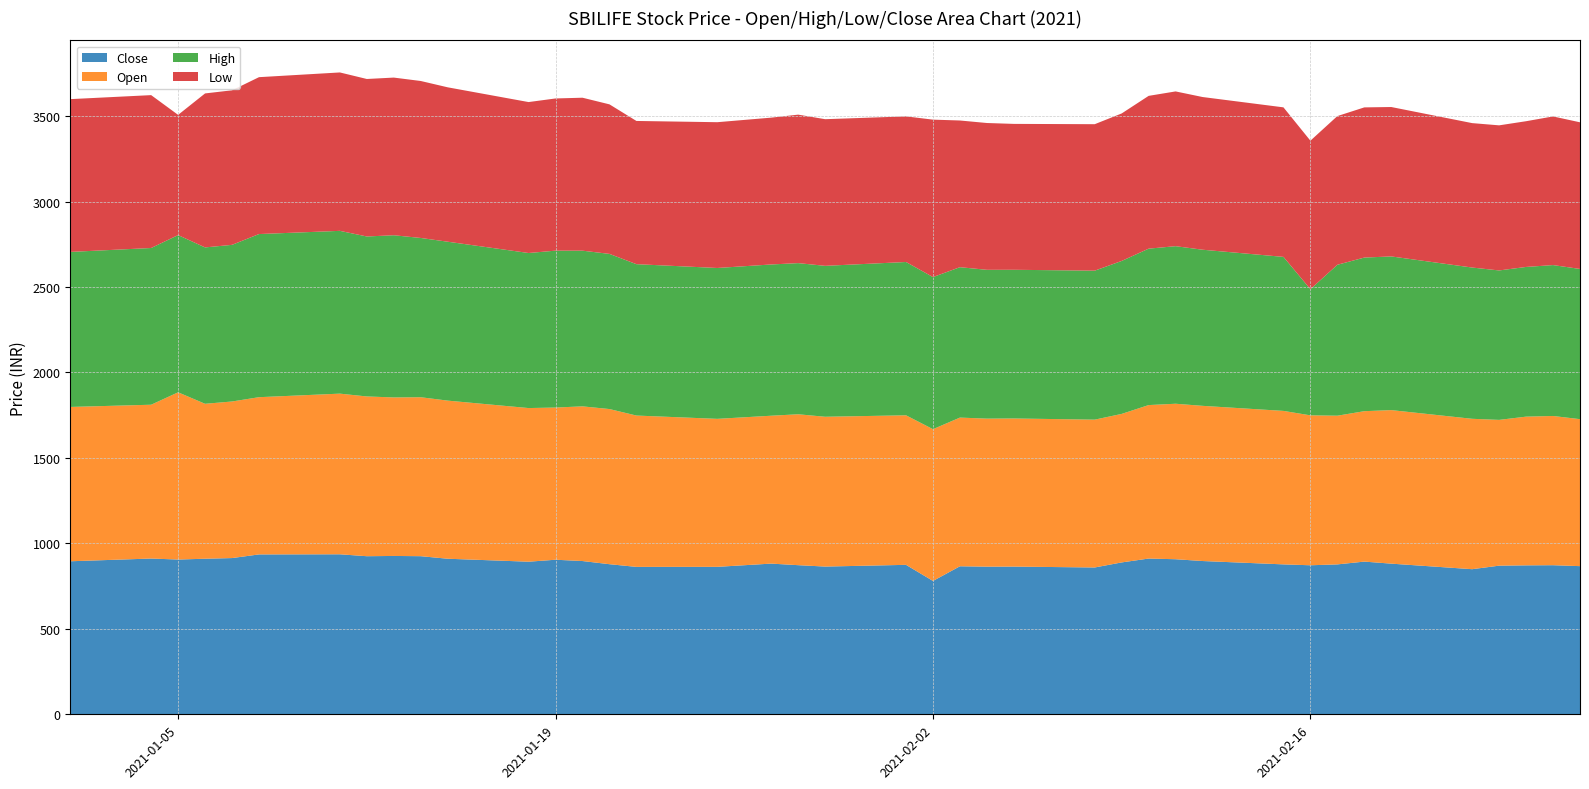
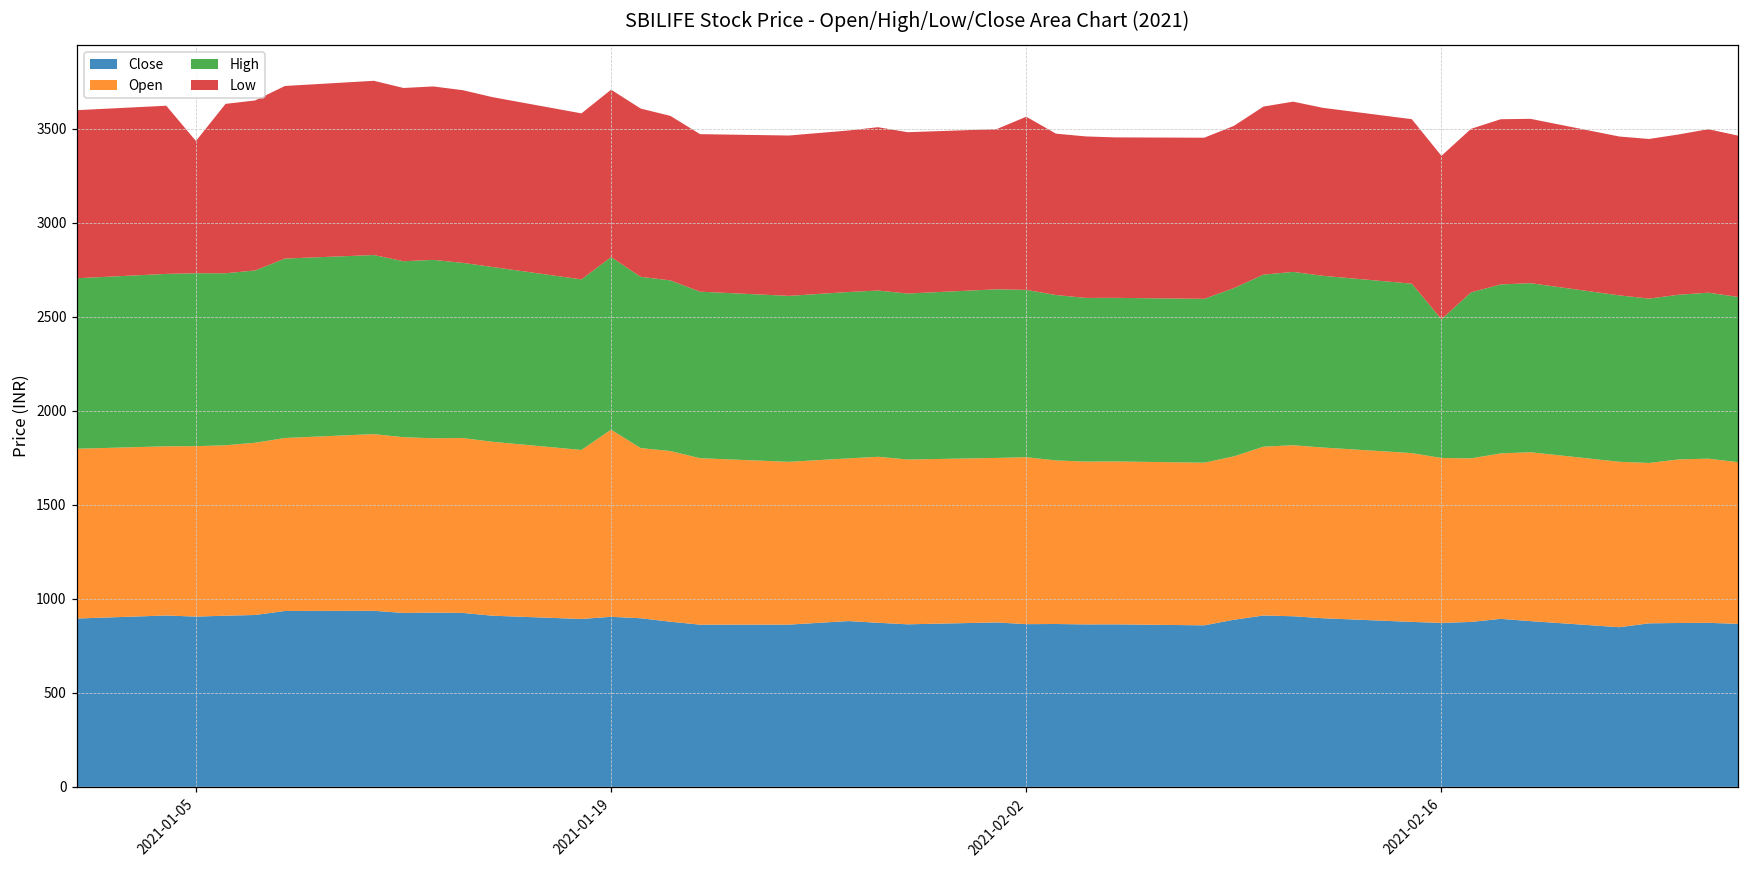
Open, 2021-01-05: 980 -> 910
Open, 2021-01-19: 890 -> 1000
Close, 2021-02-02: 780 -> 870
